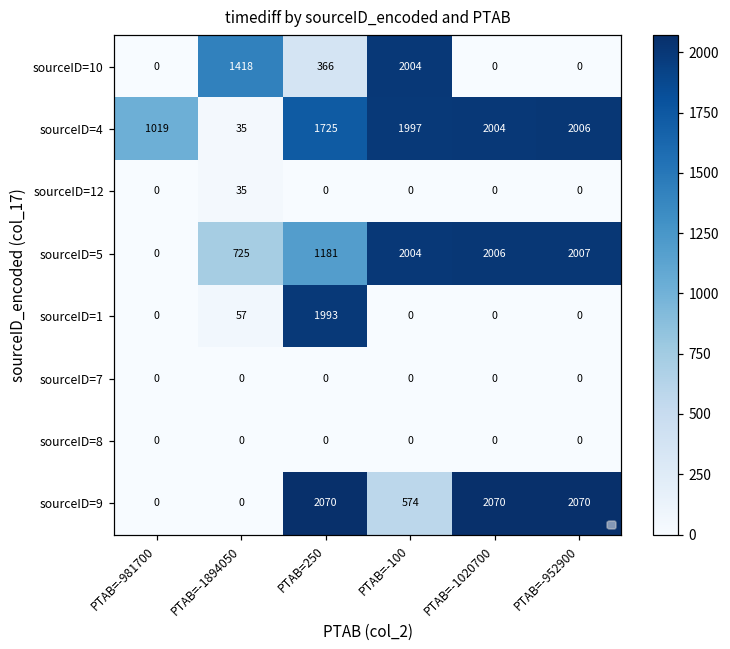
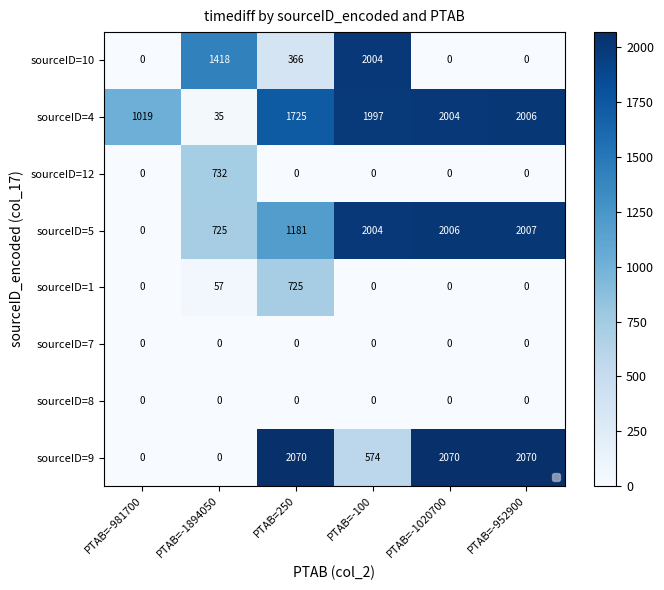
sourceID=12, PTAB=-1894050: 35 -> 732
sourceID=1, PTAB=250: 1993 -> 725
